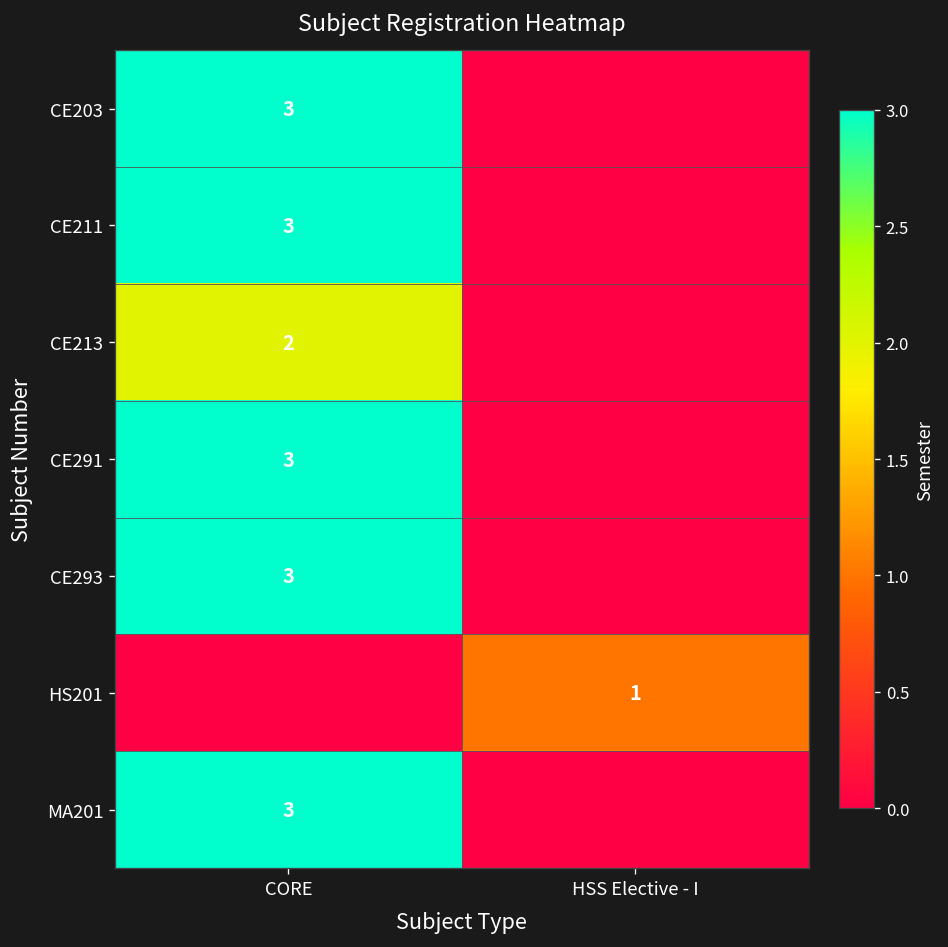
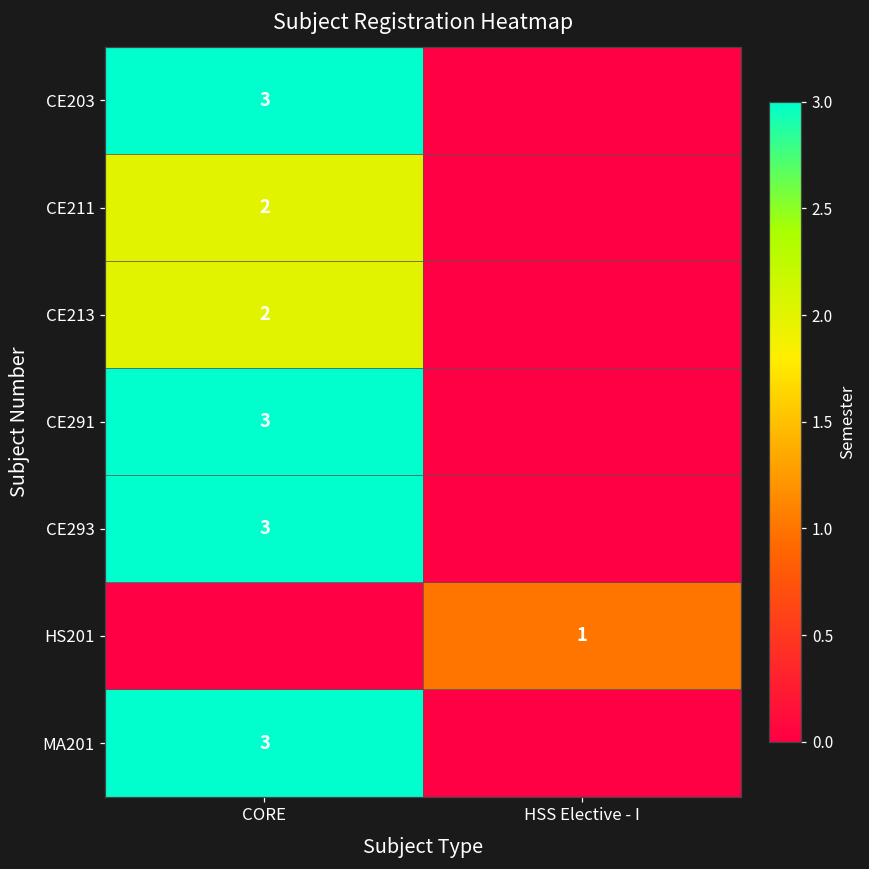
CE211, CORE: 3 -> 2
